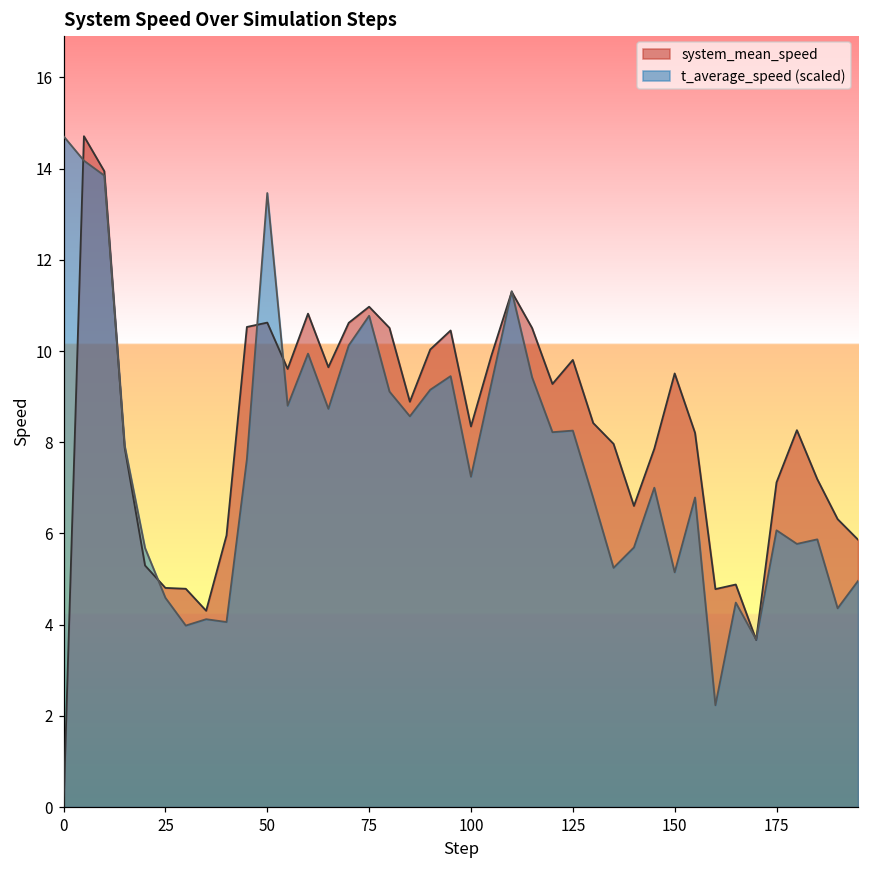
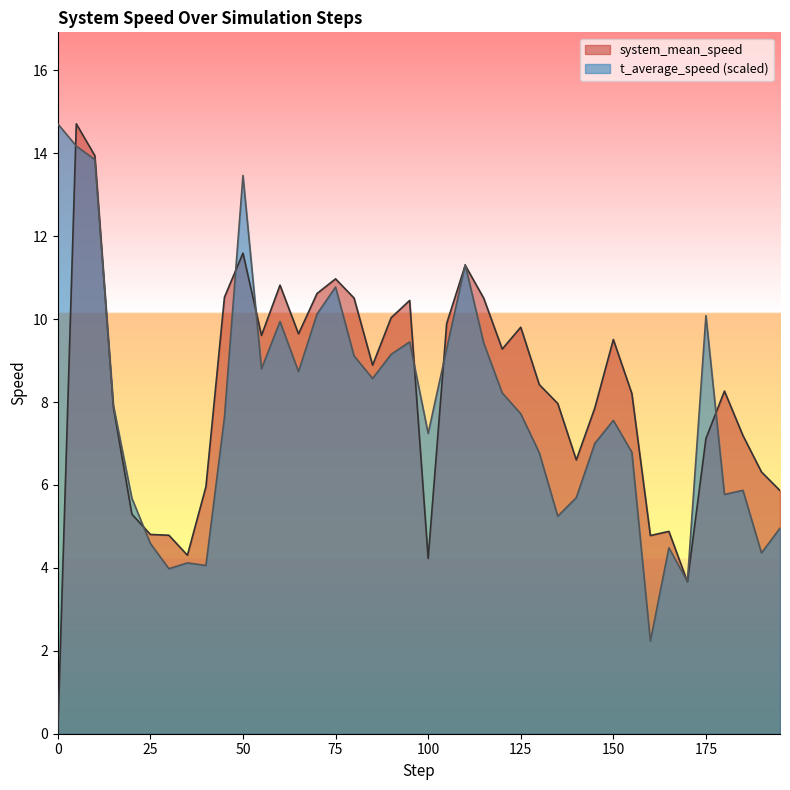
system_mean_speed, 50: 10.6 -> 11.6
system_mean_speed, 100: 8.3 -> 4.2
t_average_speed (scaled), 125: 8.3 -> 7.7
t_average_speed (scaled), 150: 5.1 -> 7.6
t_average_speed (scaled), 175: 6.1 -> 10.1
